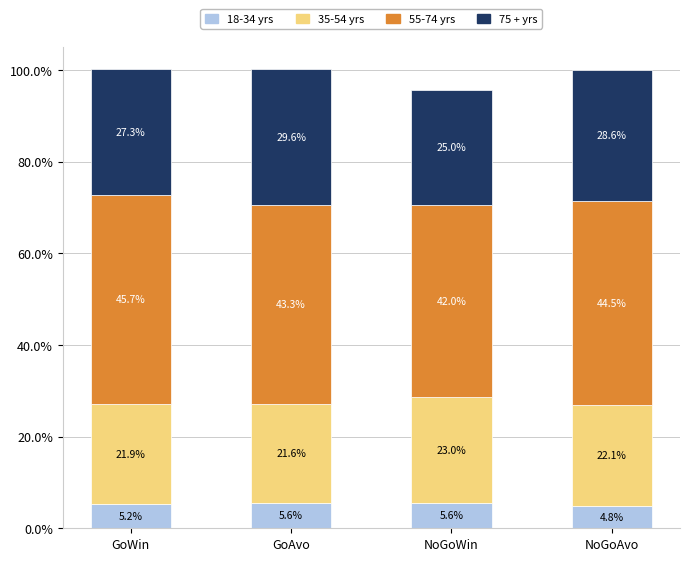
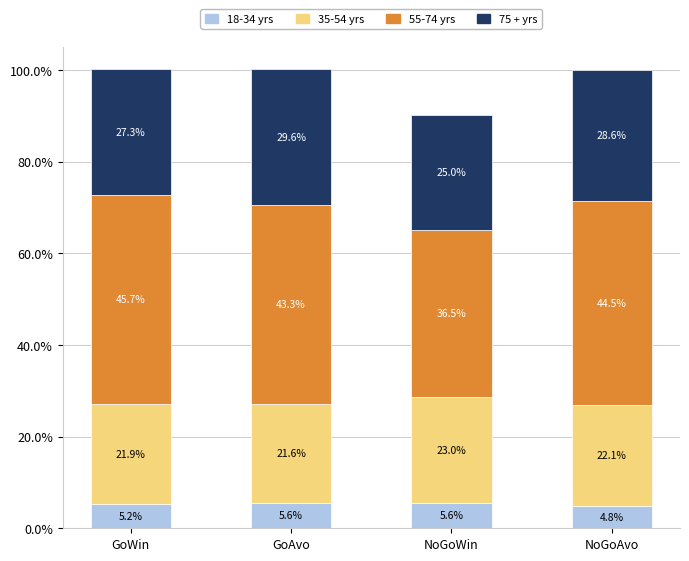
55-74 yrs, NoGoWin: 42.0% -> 36.5%
